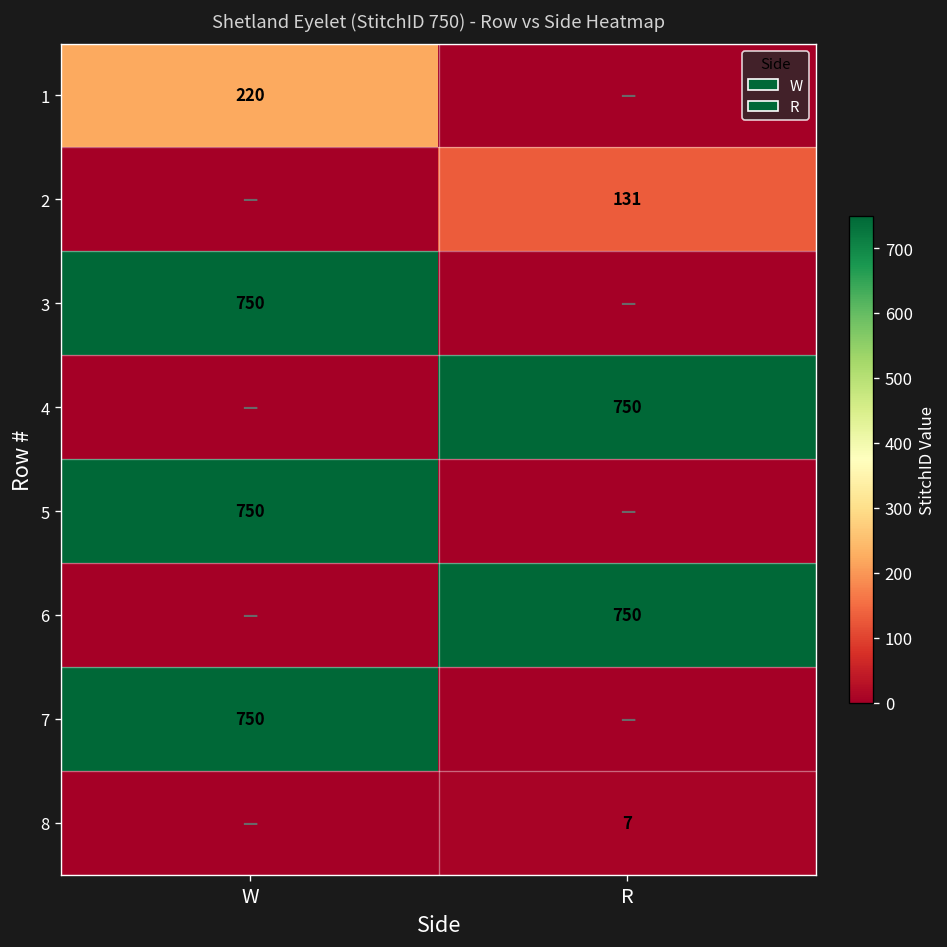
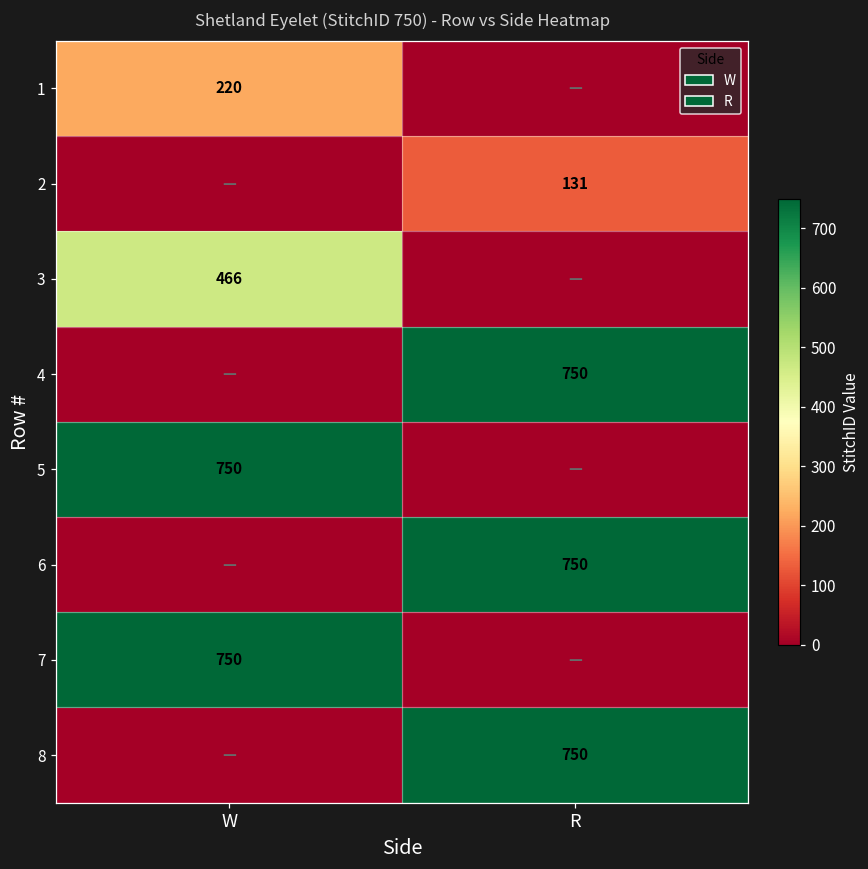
3, W: 750 -> 466
8, R: 7 -> 750
